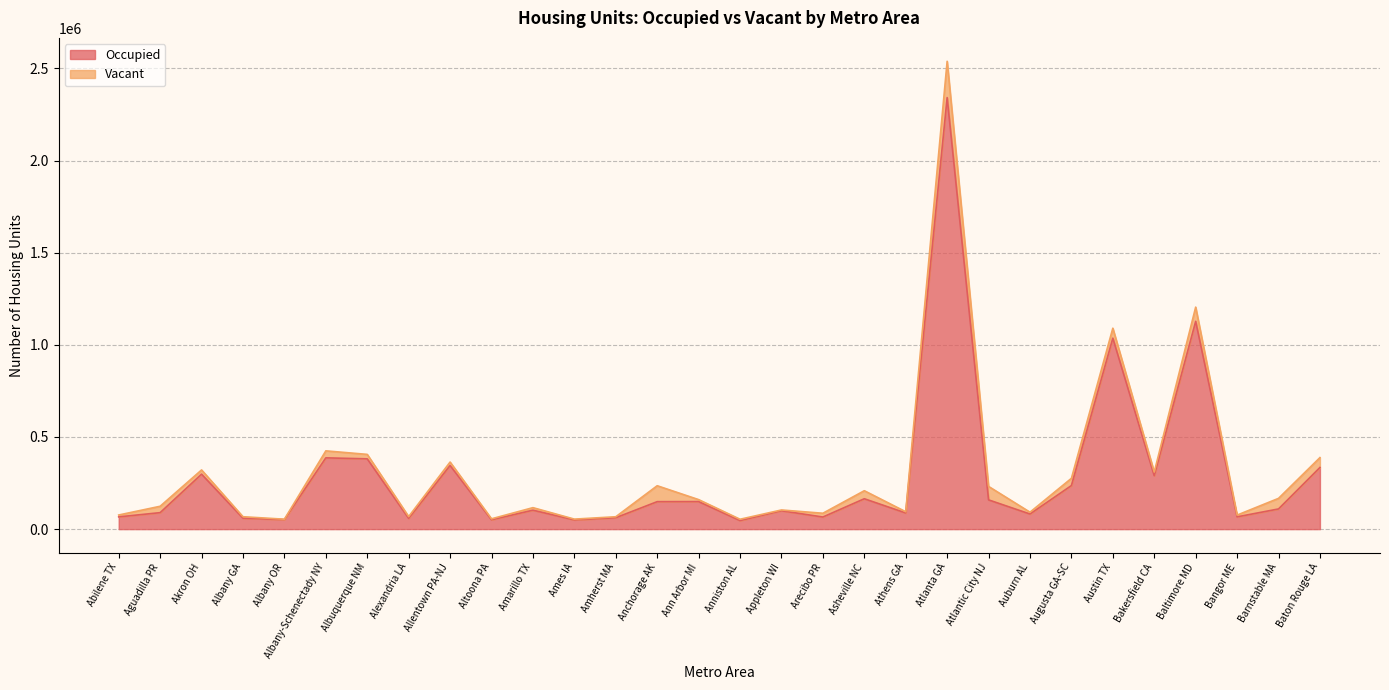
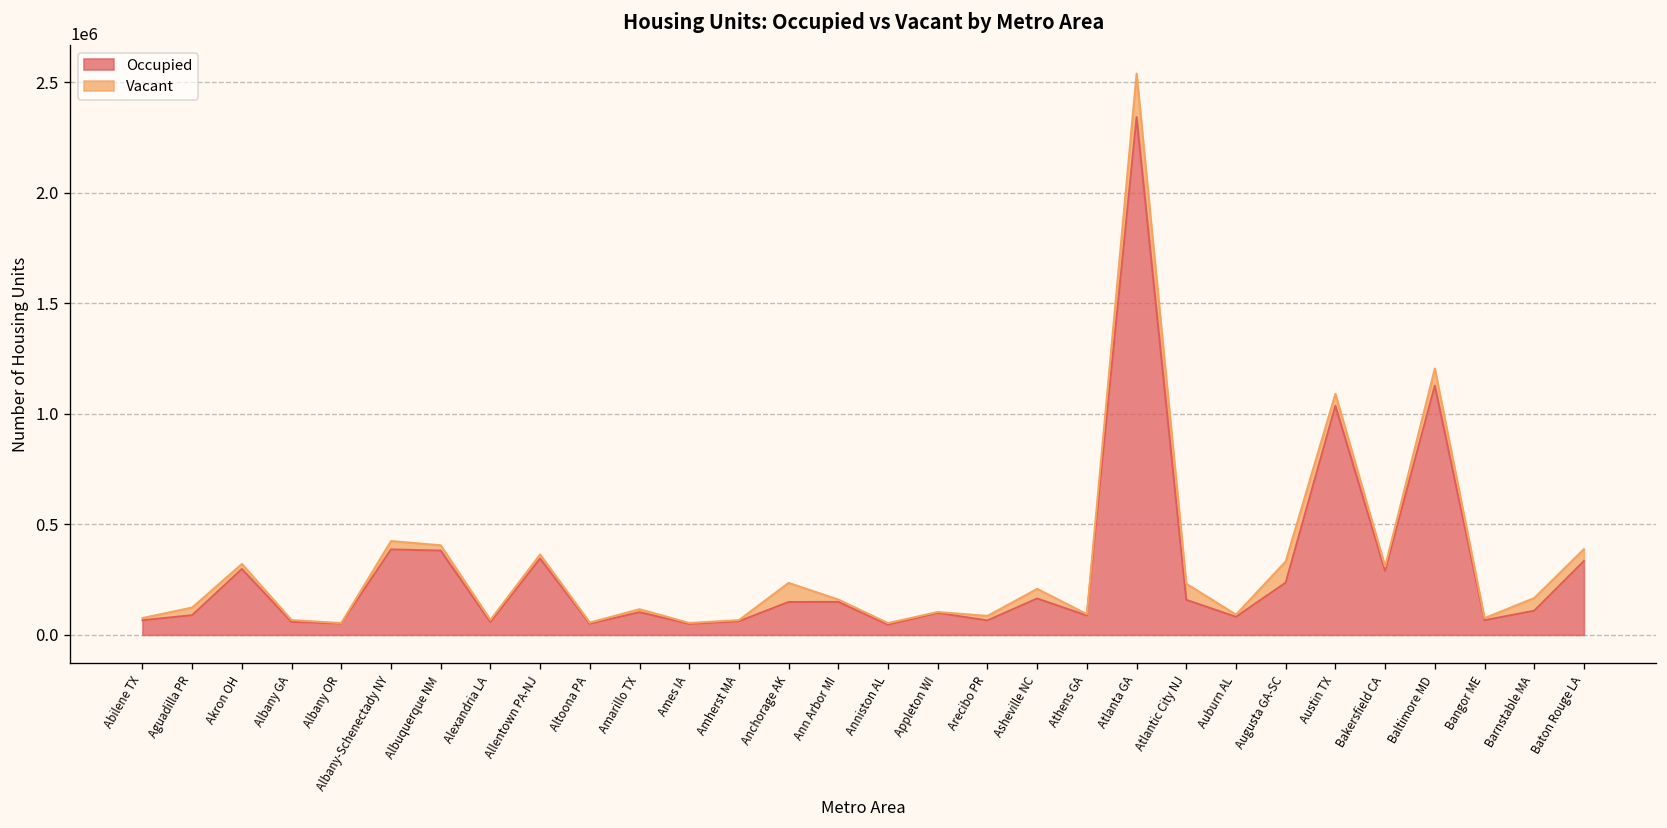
Vacant, Augusta GA-SC: 40000 -> 100000
